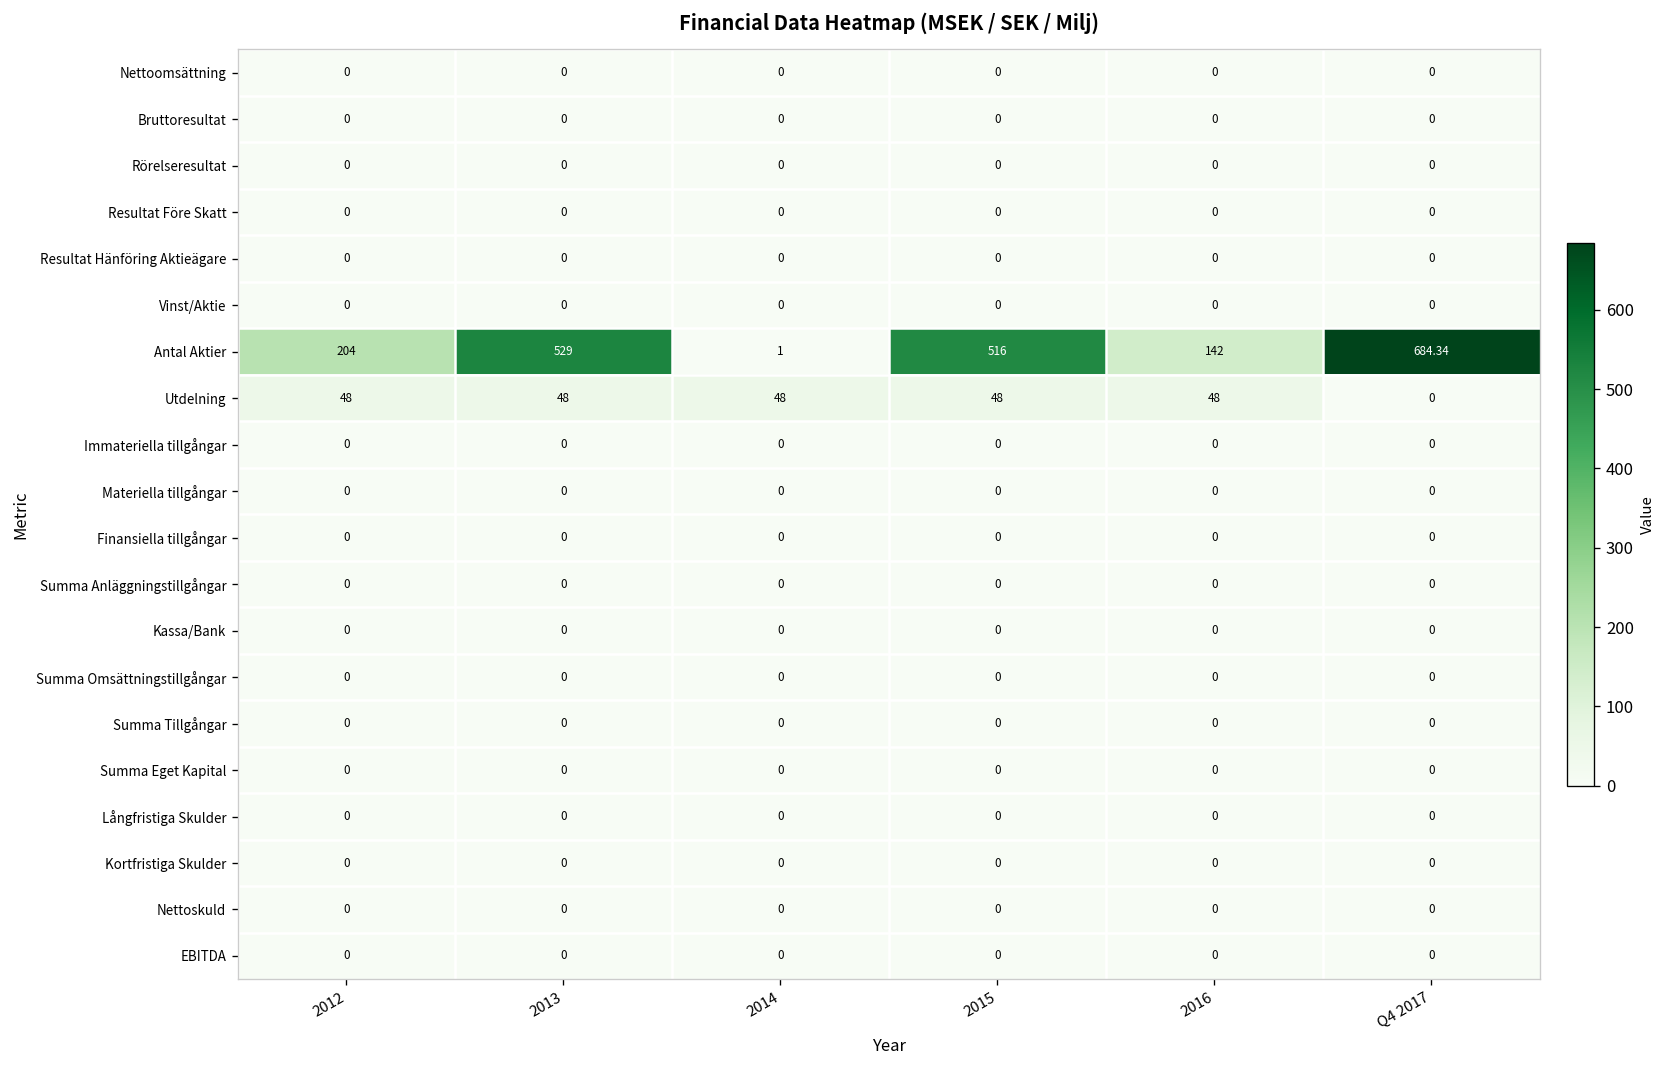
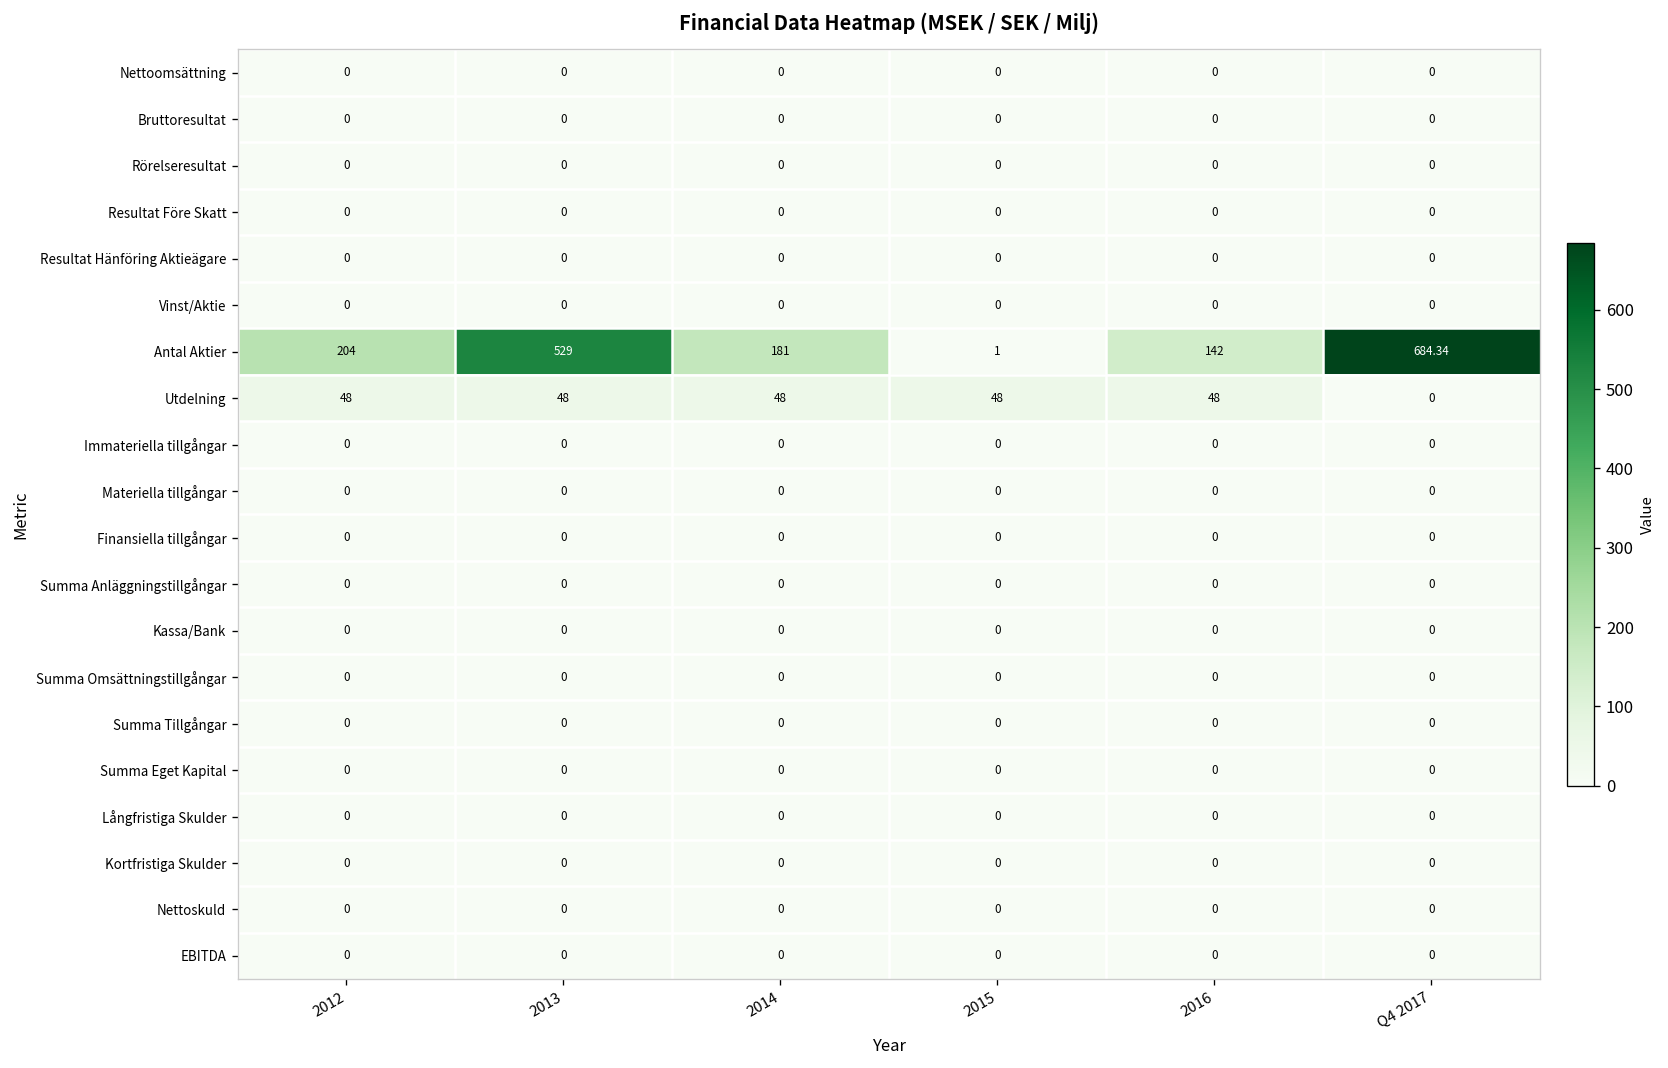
Antal Aktier, 2014: 1 -> 181
Antal Aktier, 2015: 516 -> 1
